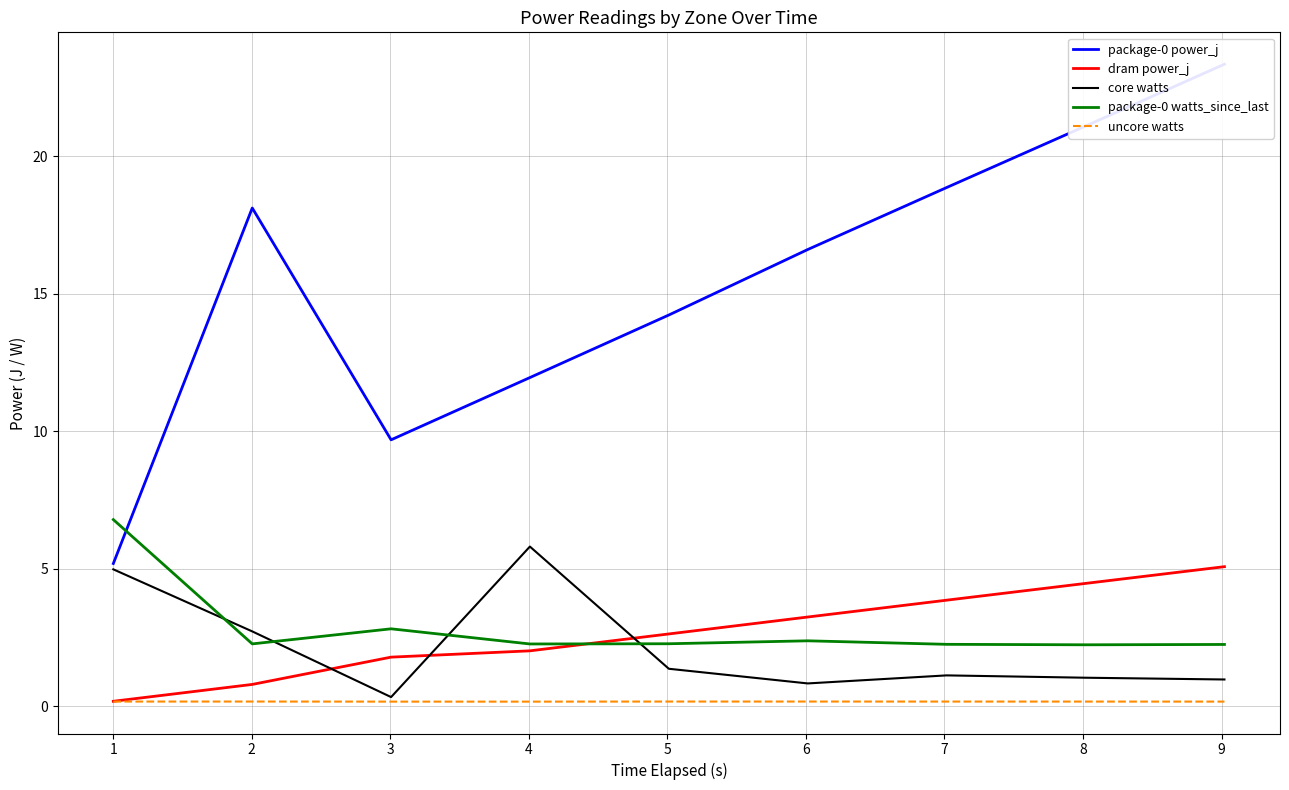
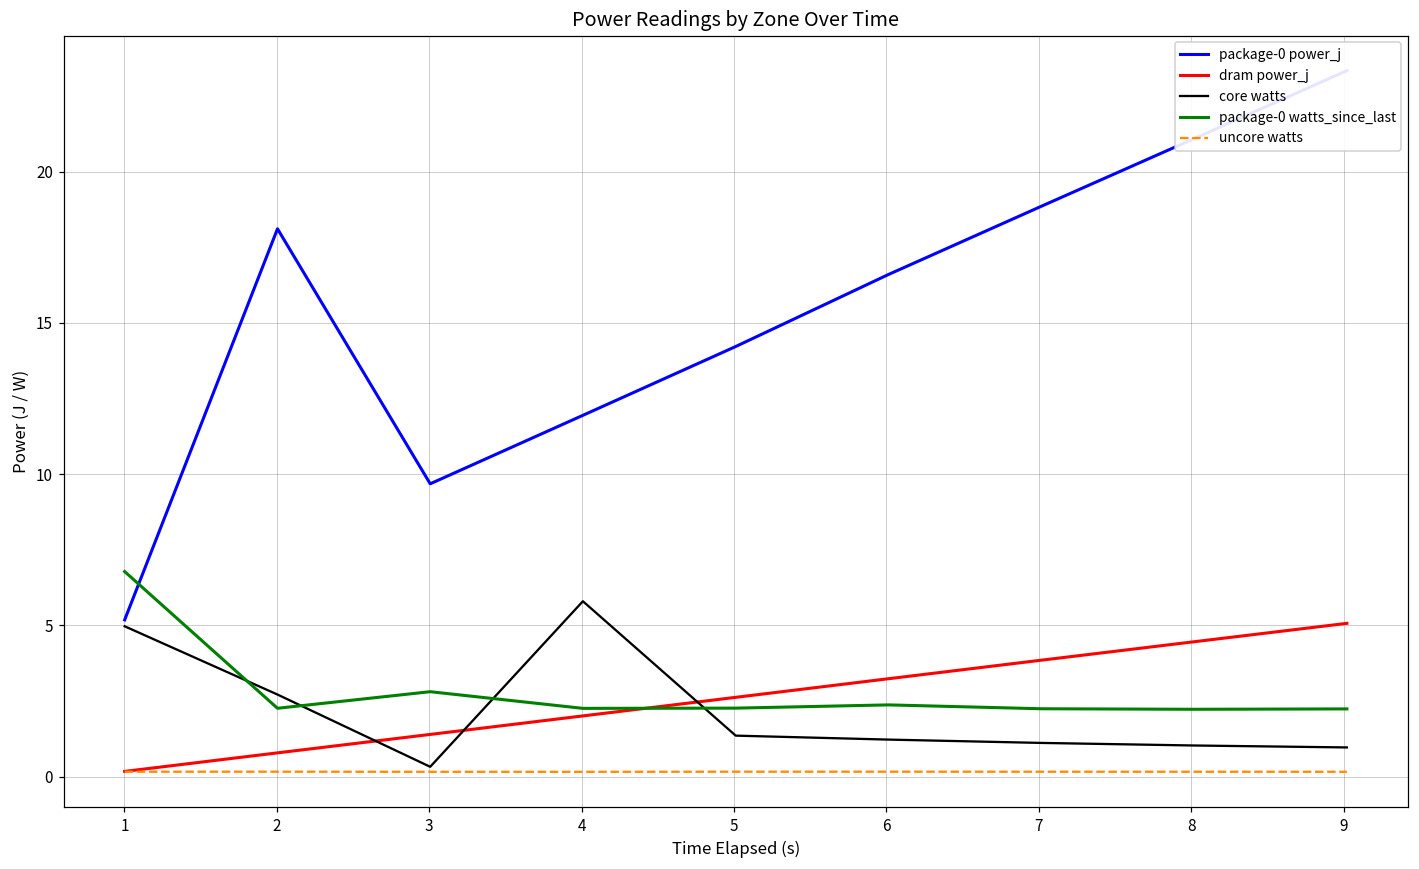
dram power_j, 3: 1.8 -> 1.4
core watts, 6: 0.8 -> 1.2
